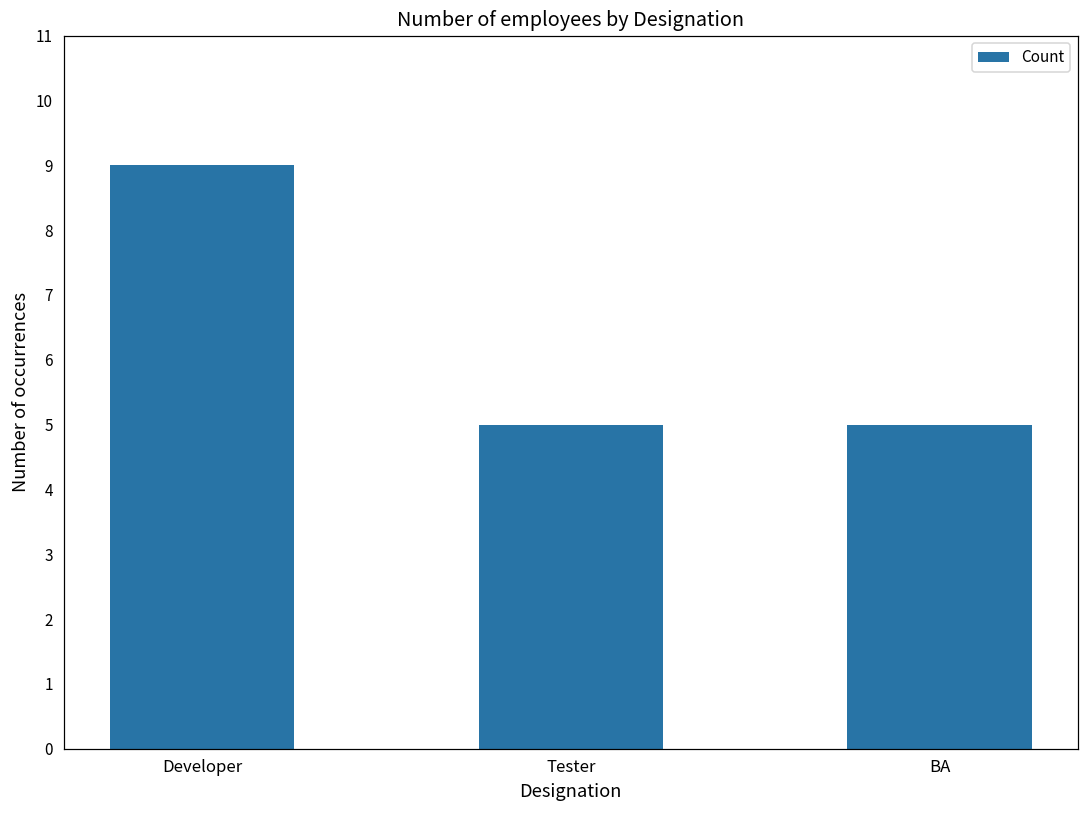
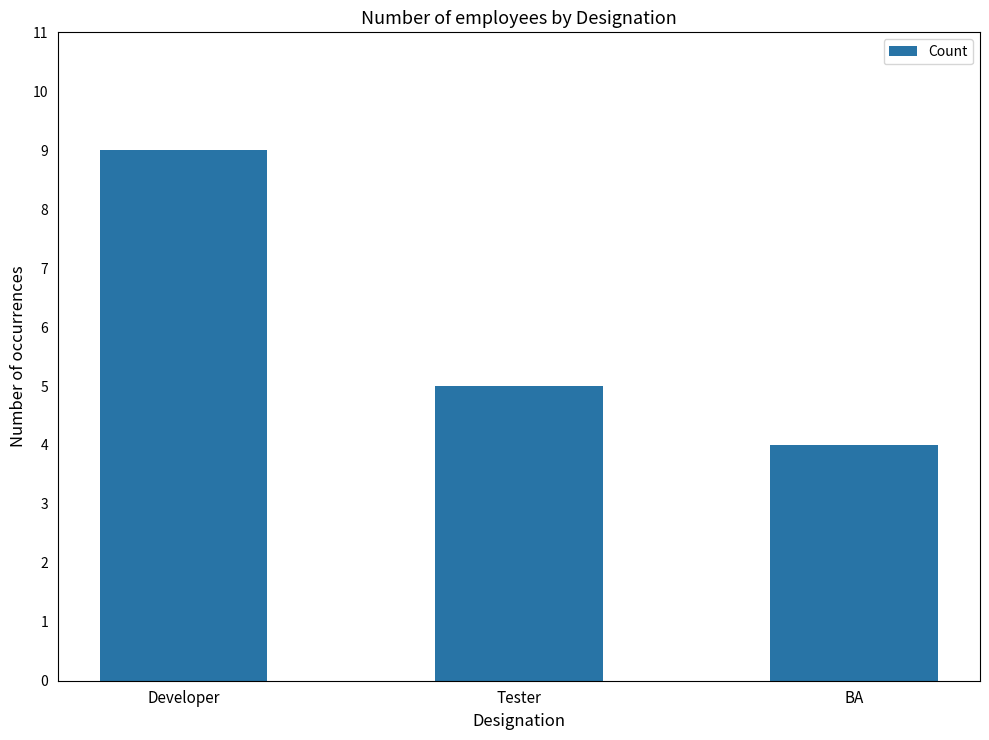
BA: 5 -> 4
